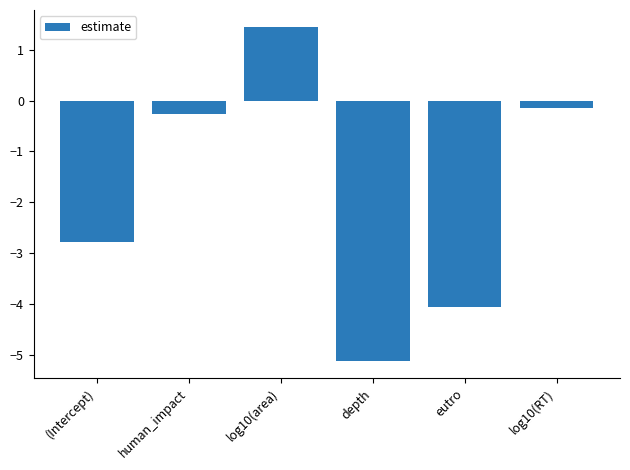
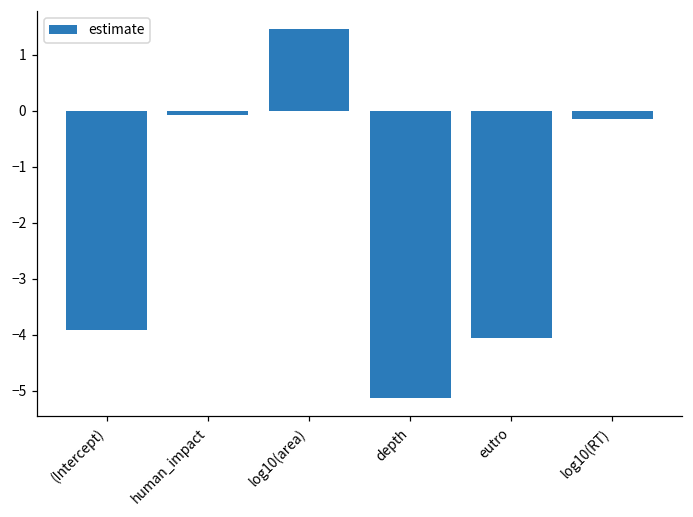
(Intercept): -2.8 -> -3.9
human_impact: -0.3 -> -0.1
